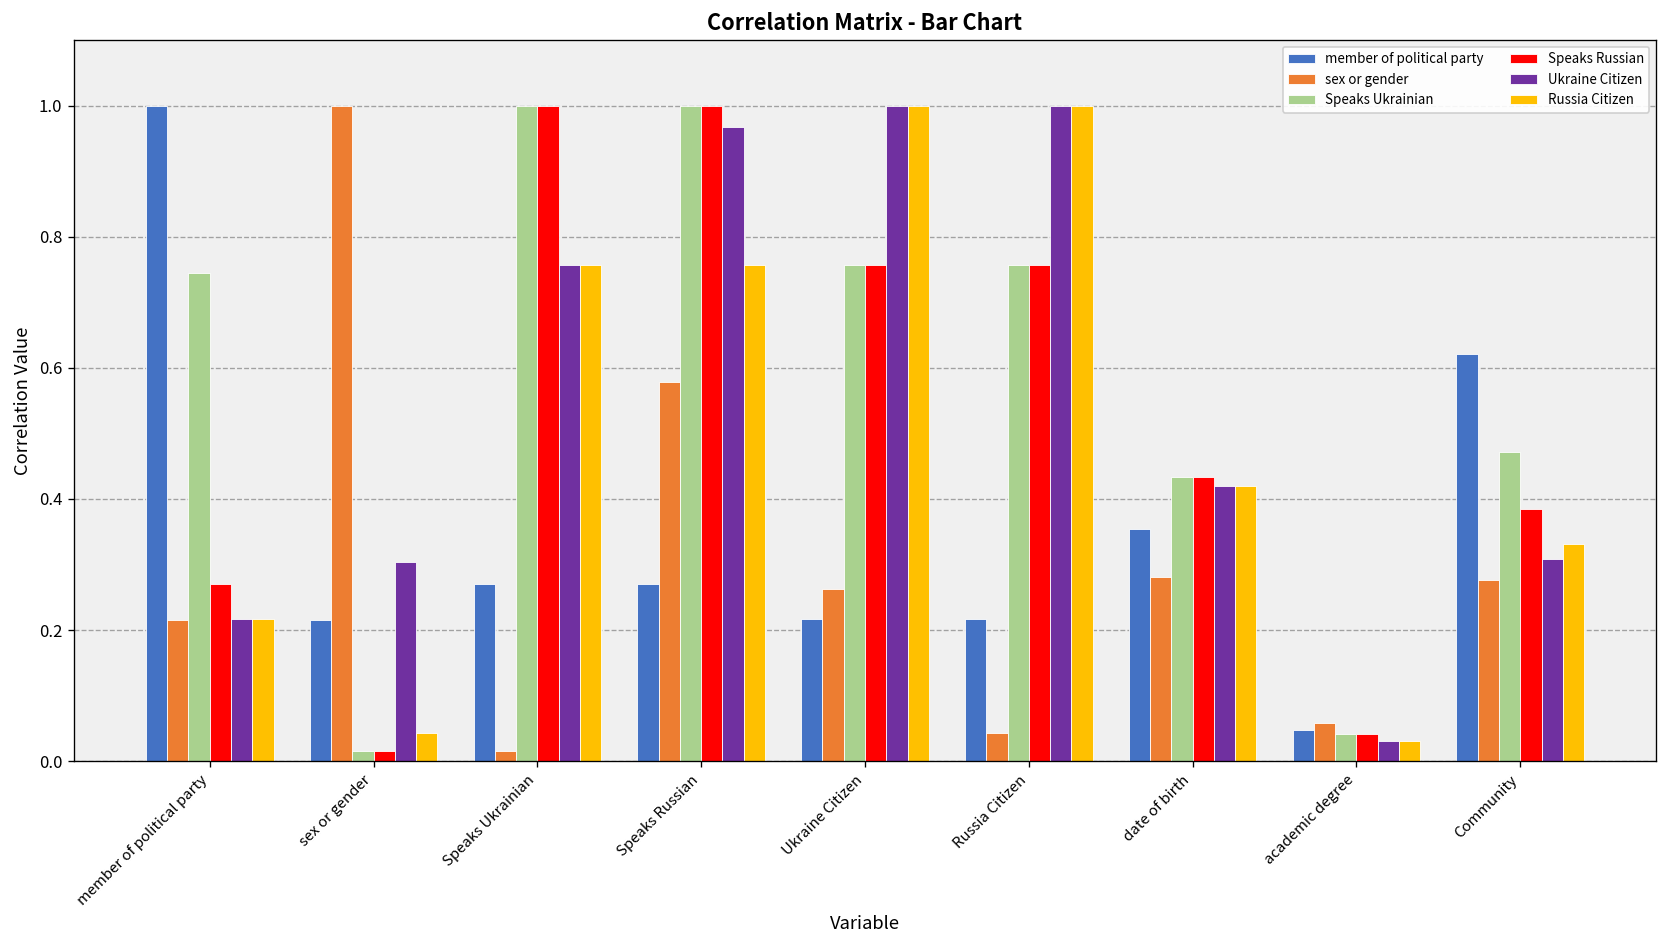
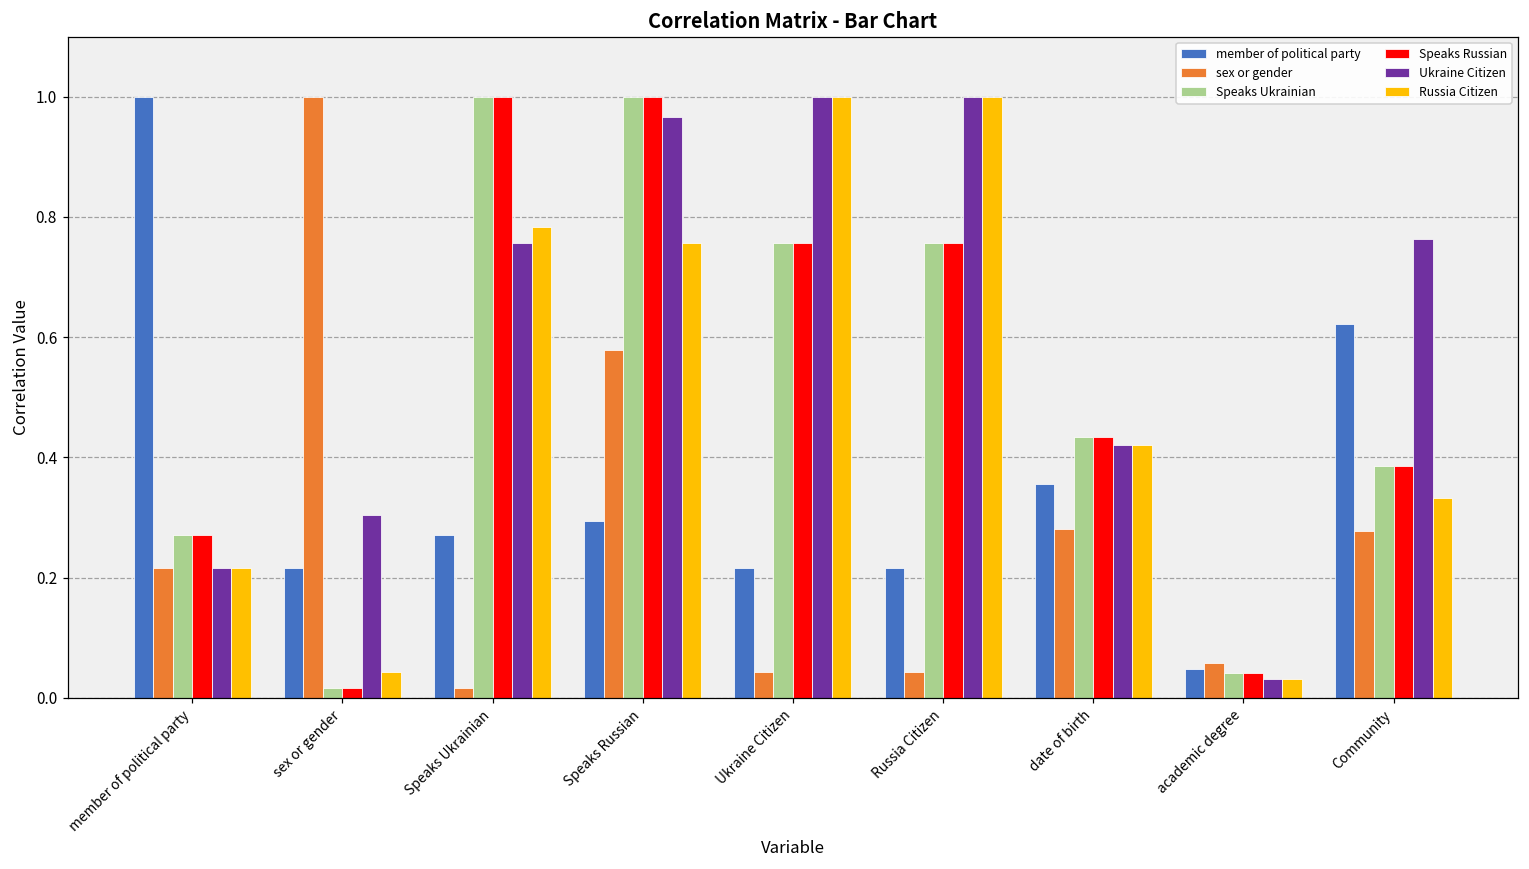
Speaks Ukrainian, member of political party: 0.74 -> 0.27
Russia Citizen, Speaks Ukrainian: 0.76 -> 0.78
member of political party, Speaks Russian: 0.27 -> 0.29
sex or gender, Ukraine Citizen: 0.26 -> 0.04
Speaks Ukrainian, Community: 0.47 -> 0.39
Ukraine Citizen, Community: 0.31 -> 0.76
